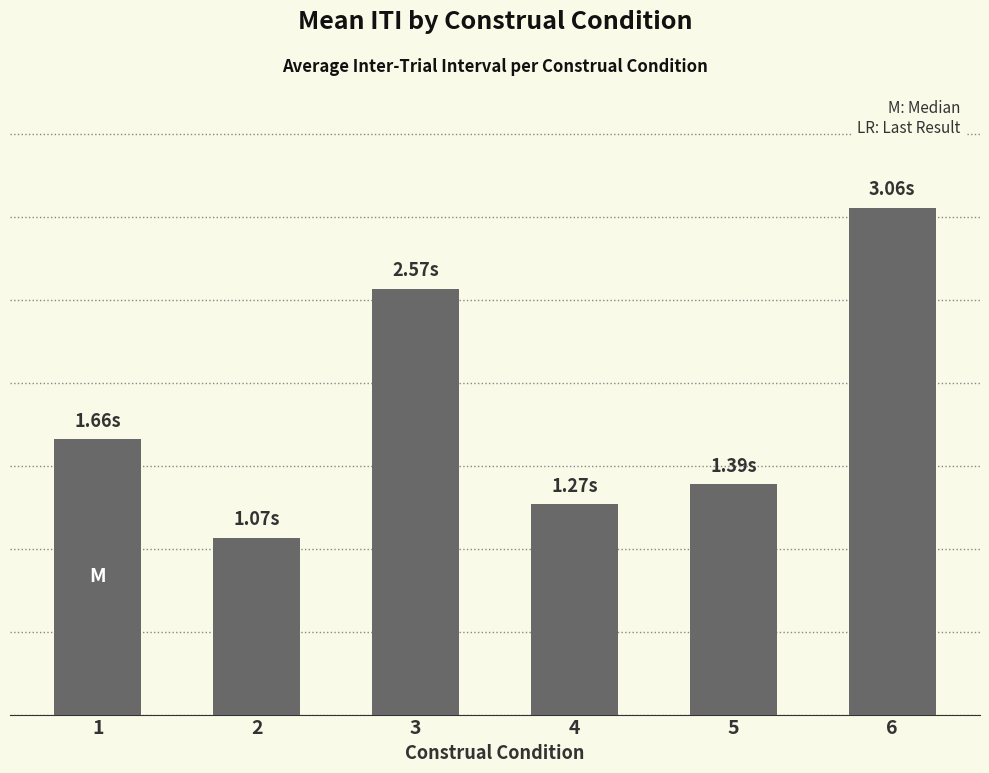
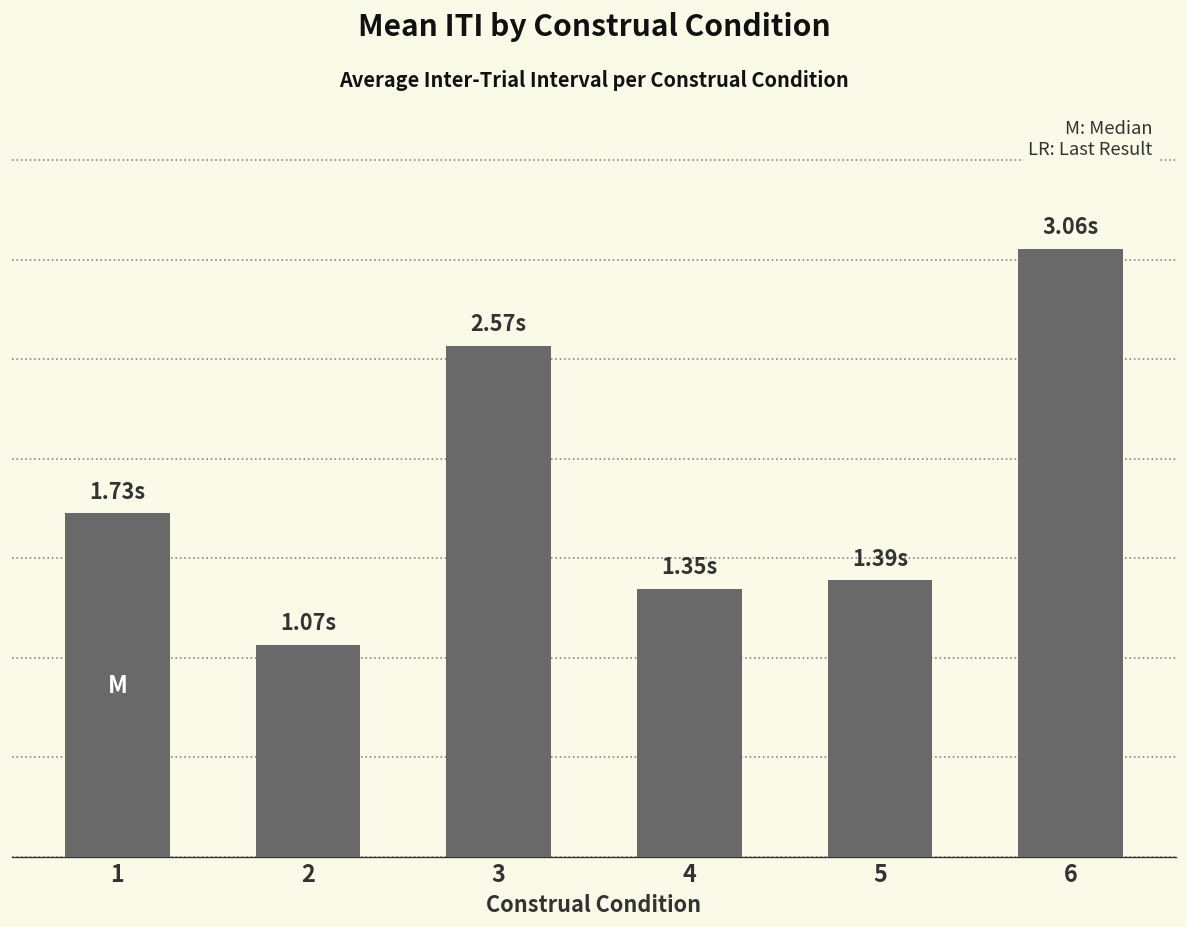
1: 1.66s -> 1.73s
4: 1.27s -> 1.35s
